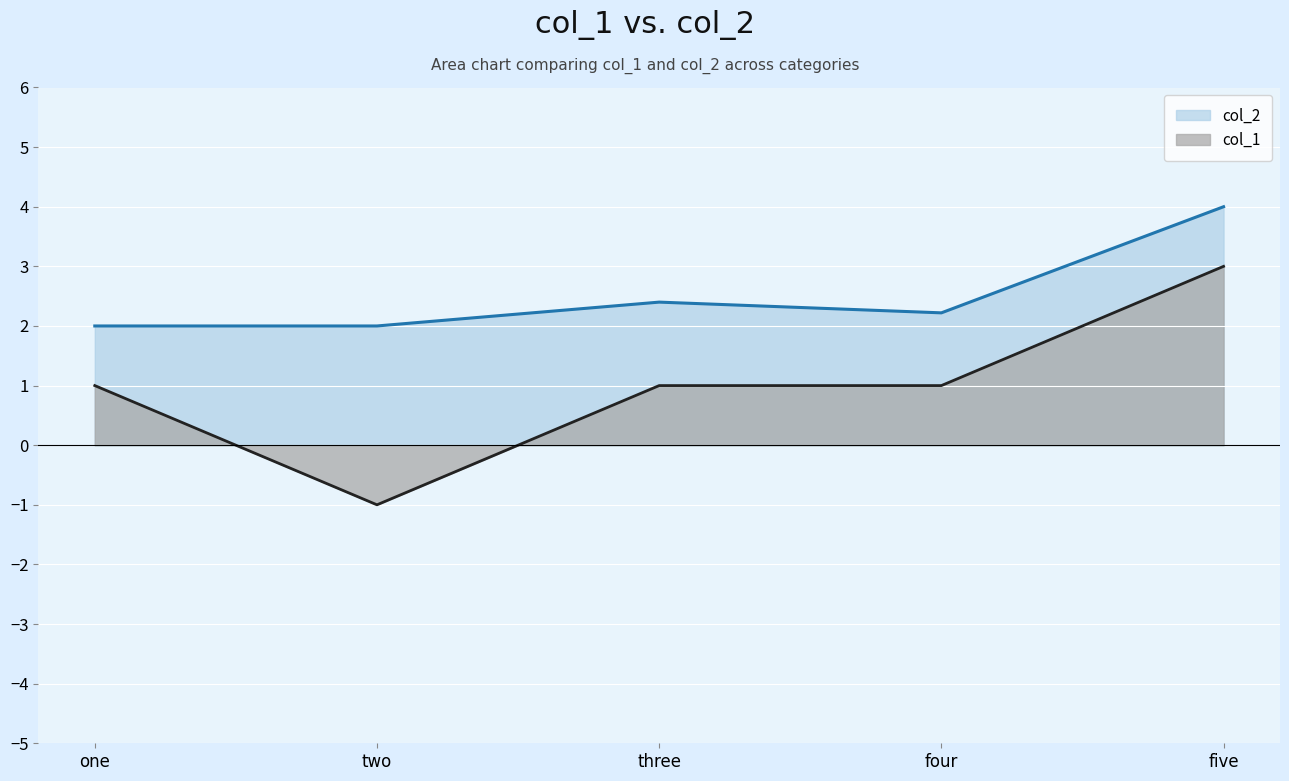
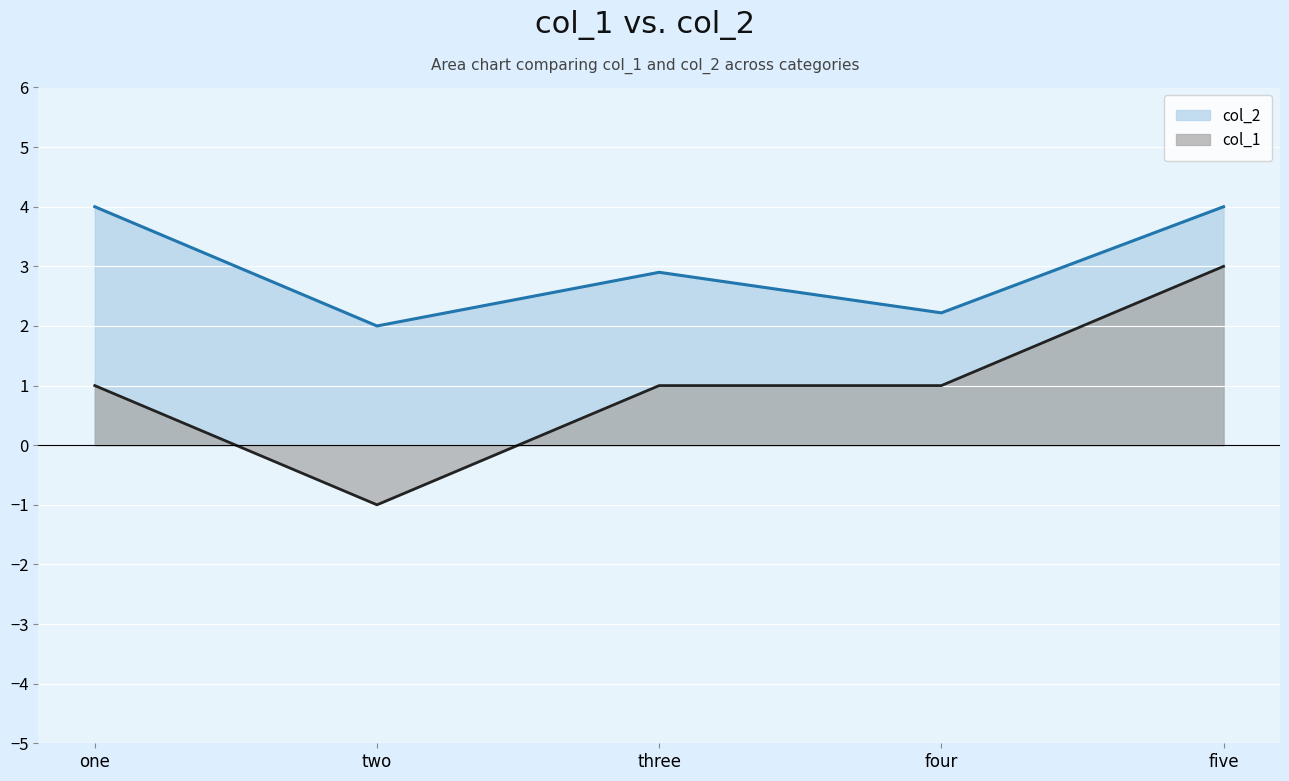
col_2, one: 2 -> 4
col_2, three: 2.4 -> 2.9
